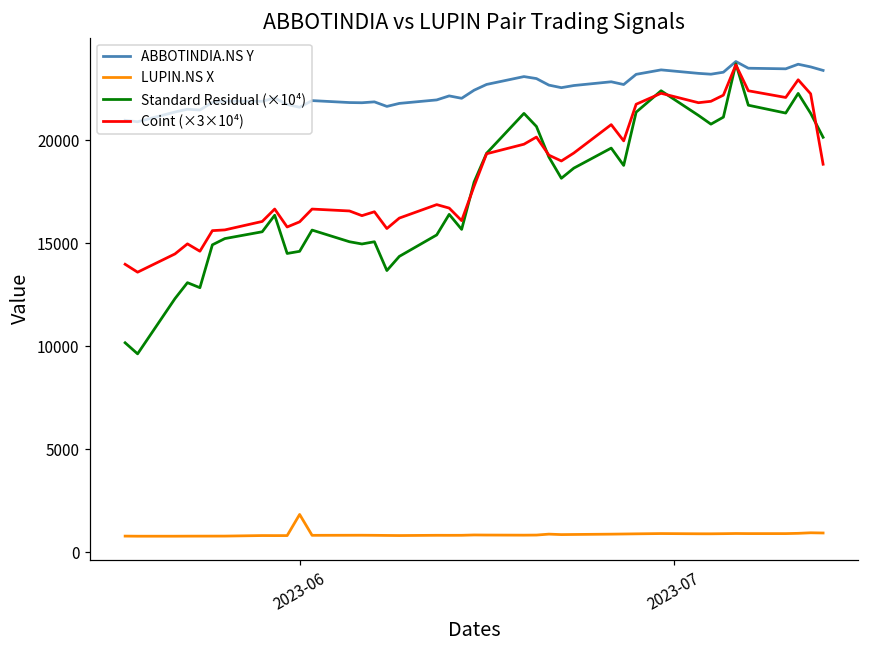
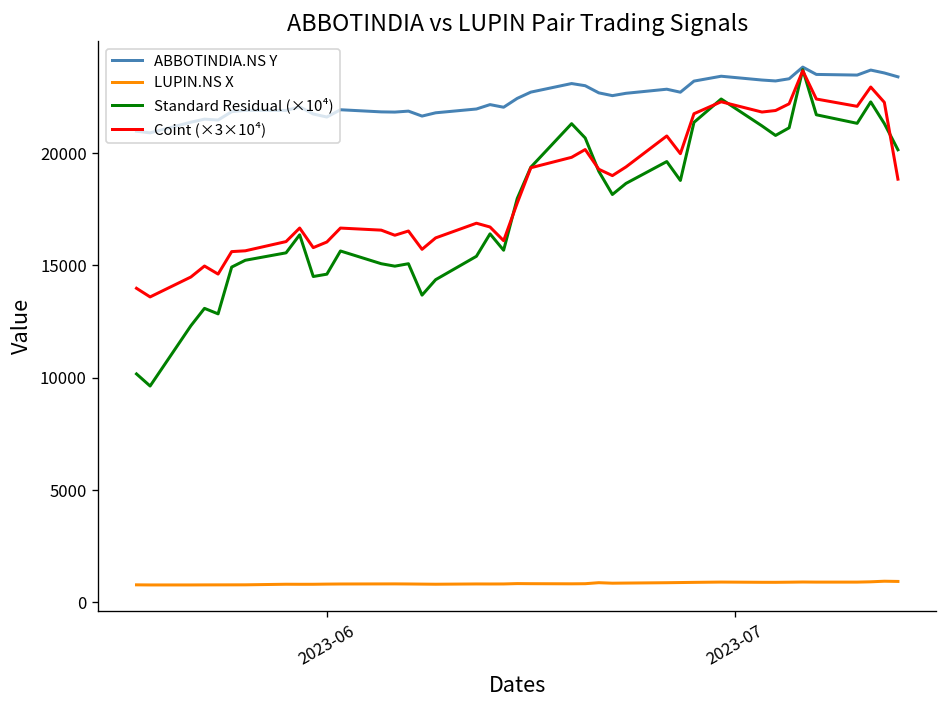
LUPIN.NS X, 2023-06: 1800 -> 800
